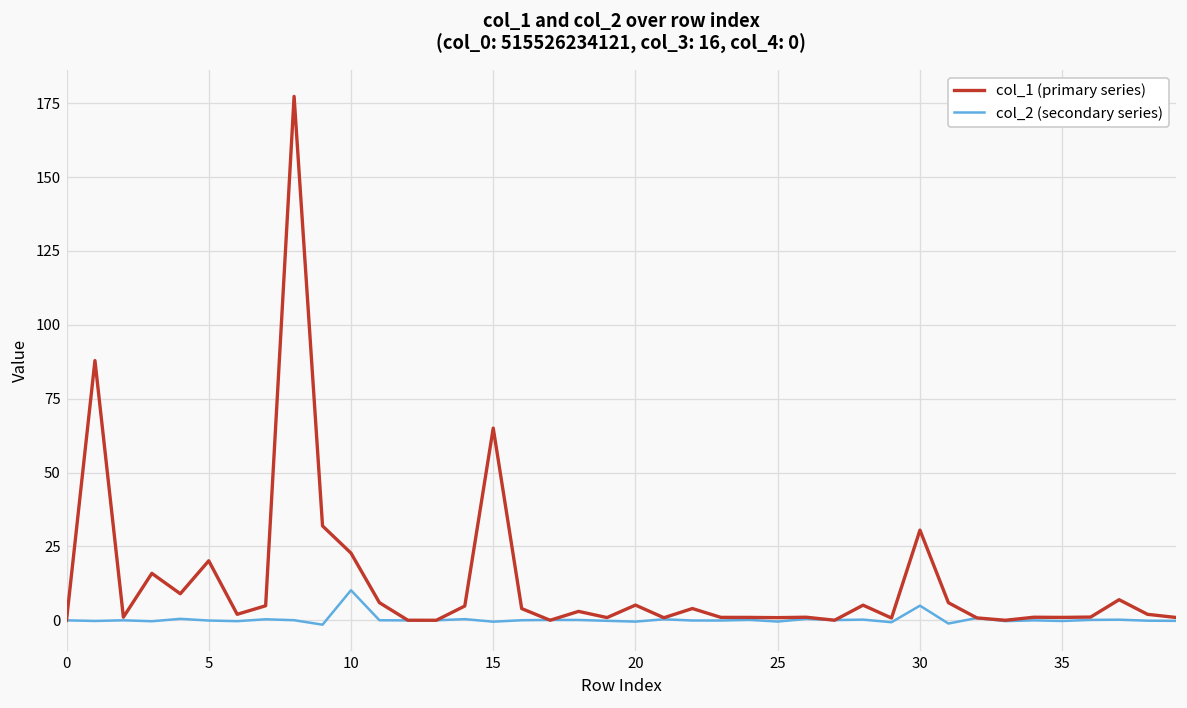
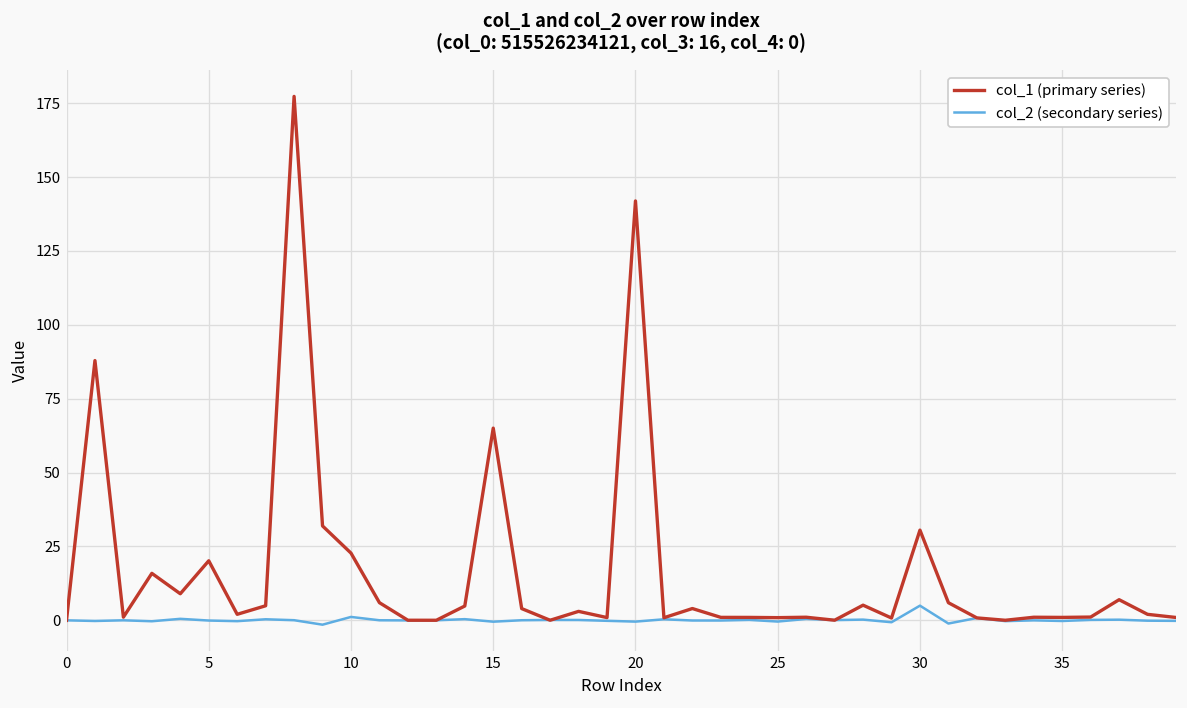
col_2 (secondary series), 10: 10 -> 1
col_1 (primary series), 20: 5 -> 142
